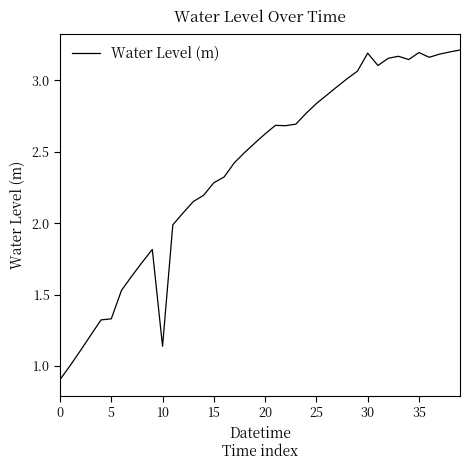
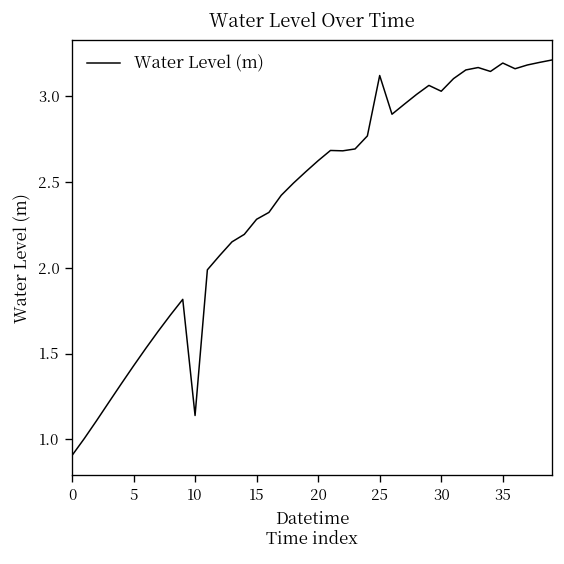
5: 1.33 -> 1.43
25: 2.84 -> 3.12
30: 3.19 -> 3.03
